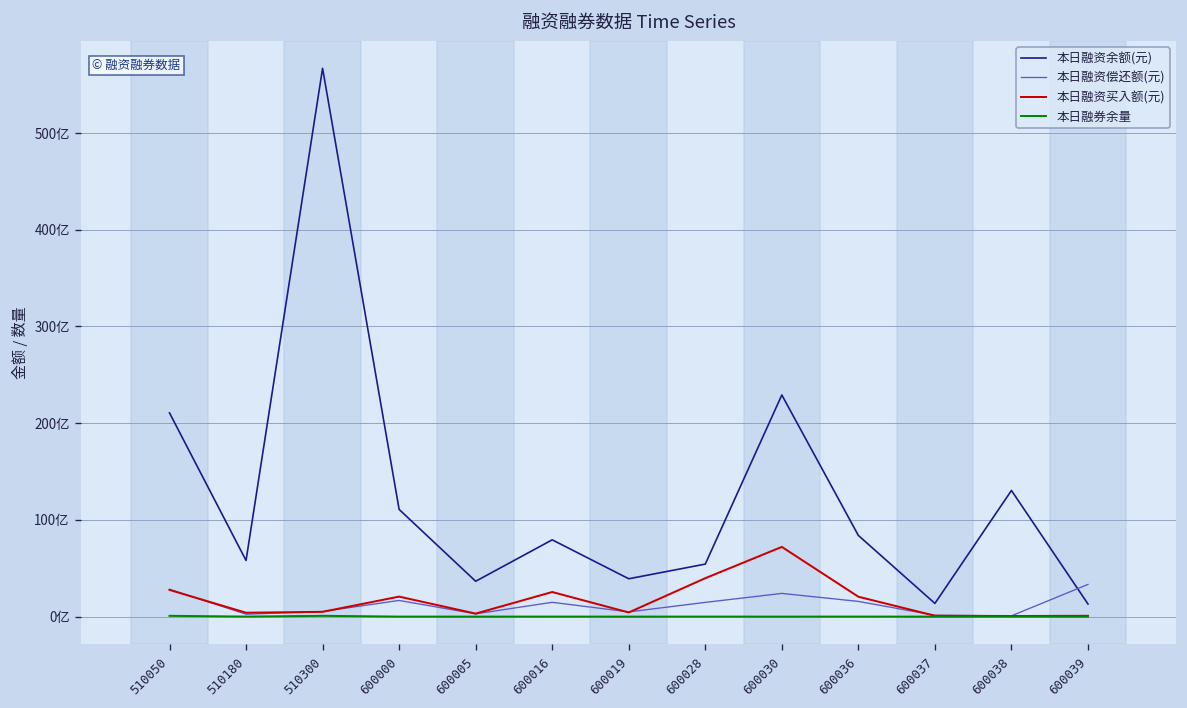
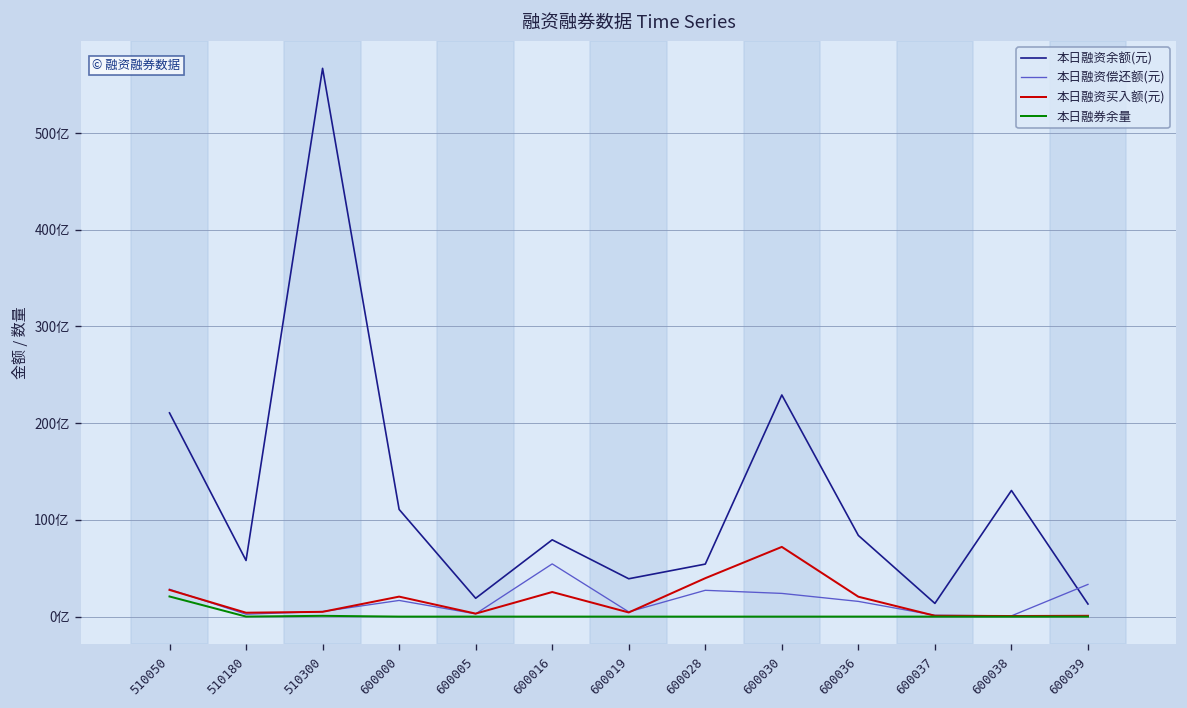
本日融券余量, 510050: 0亿 -> 20亿
本日融资余额(元), 600005: 40亿 -> 20亿
本日融资偿还额(元), 600016: 10亿 -> 50亿
本日融资偿还额(元), 600028: 10亿 -> 30亿
